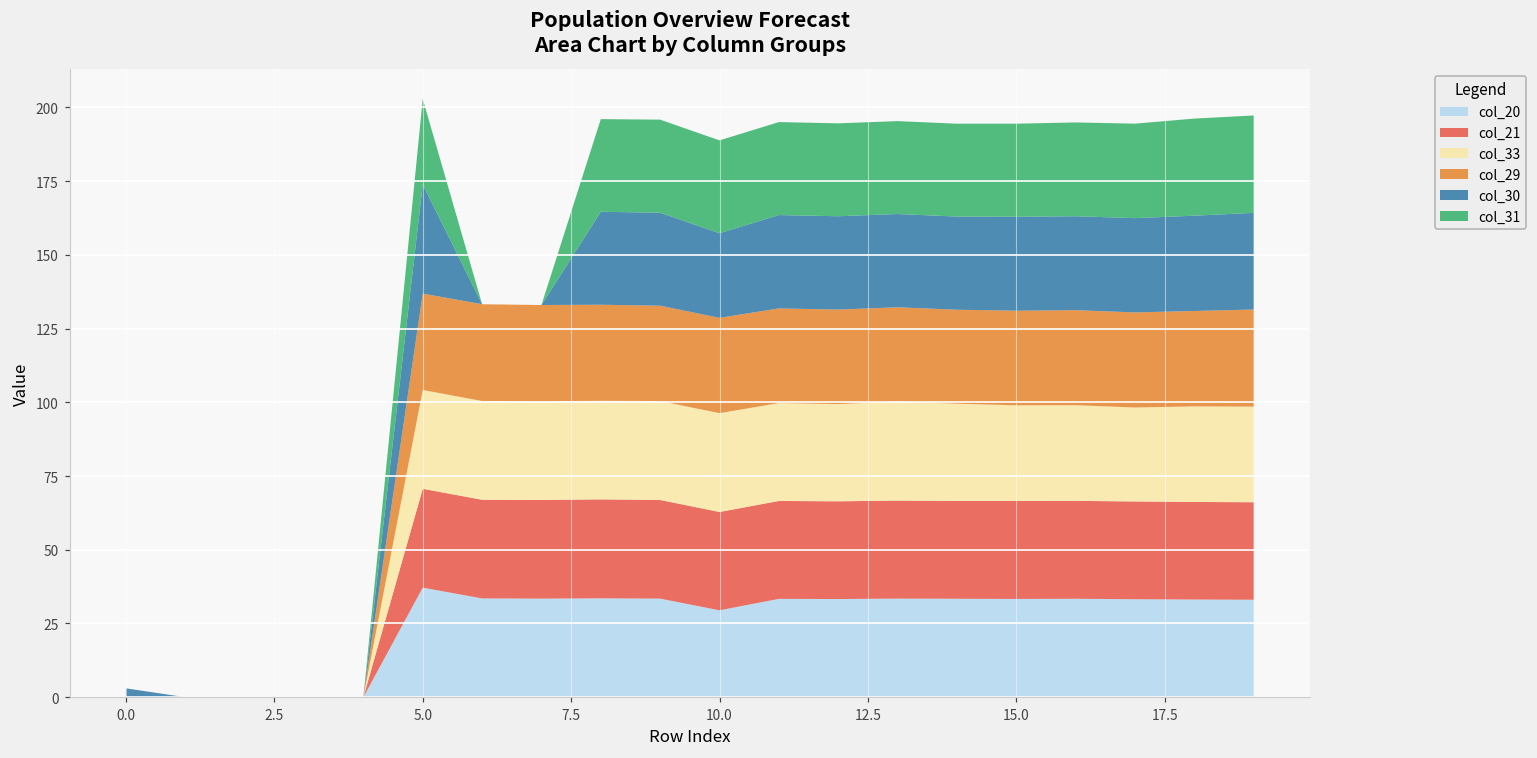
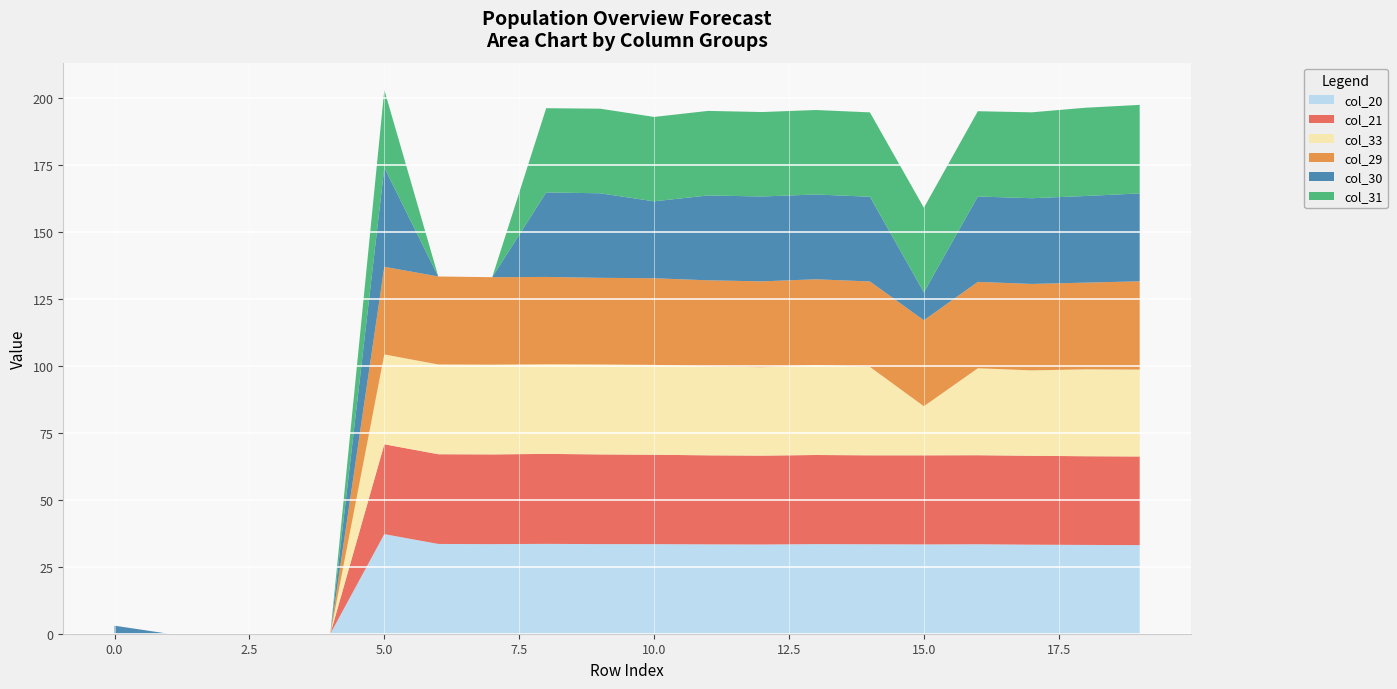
col_20, 10.0: 29 -> 33
col_33, 15.0: 32 -> 18
col_30, 15.0: 32 -> 10
